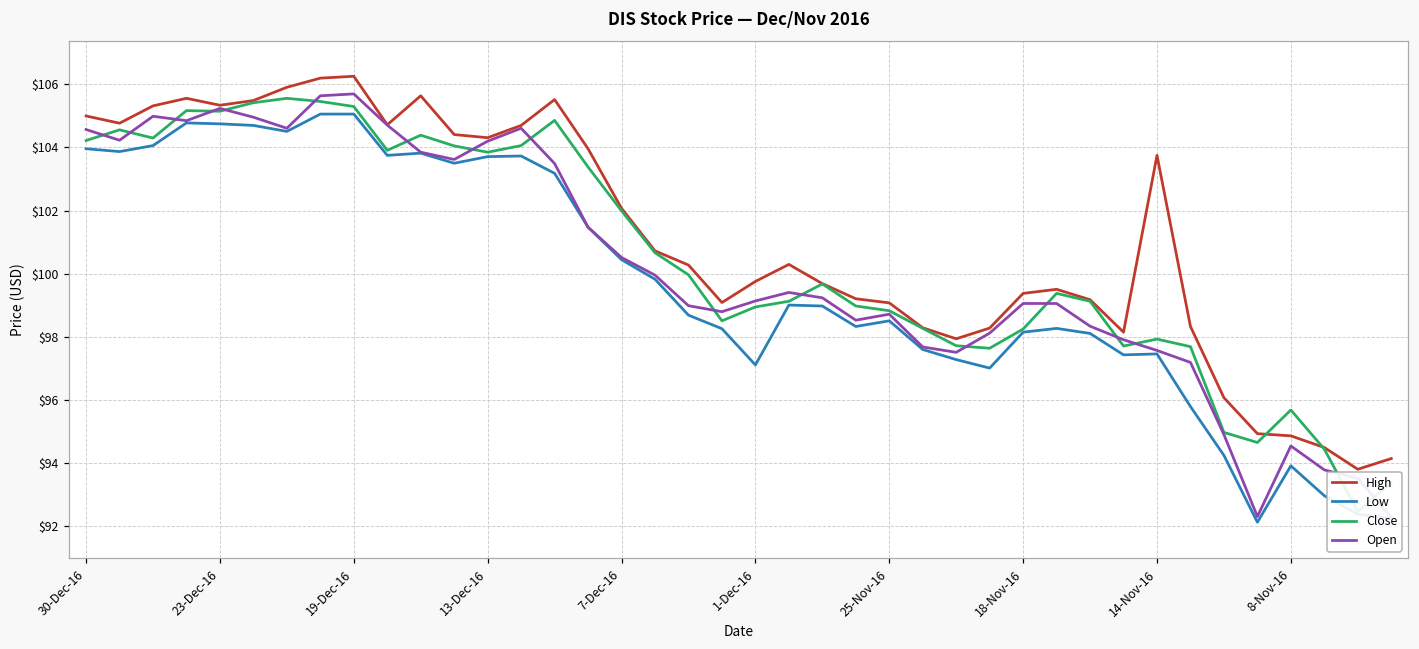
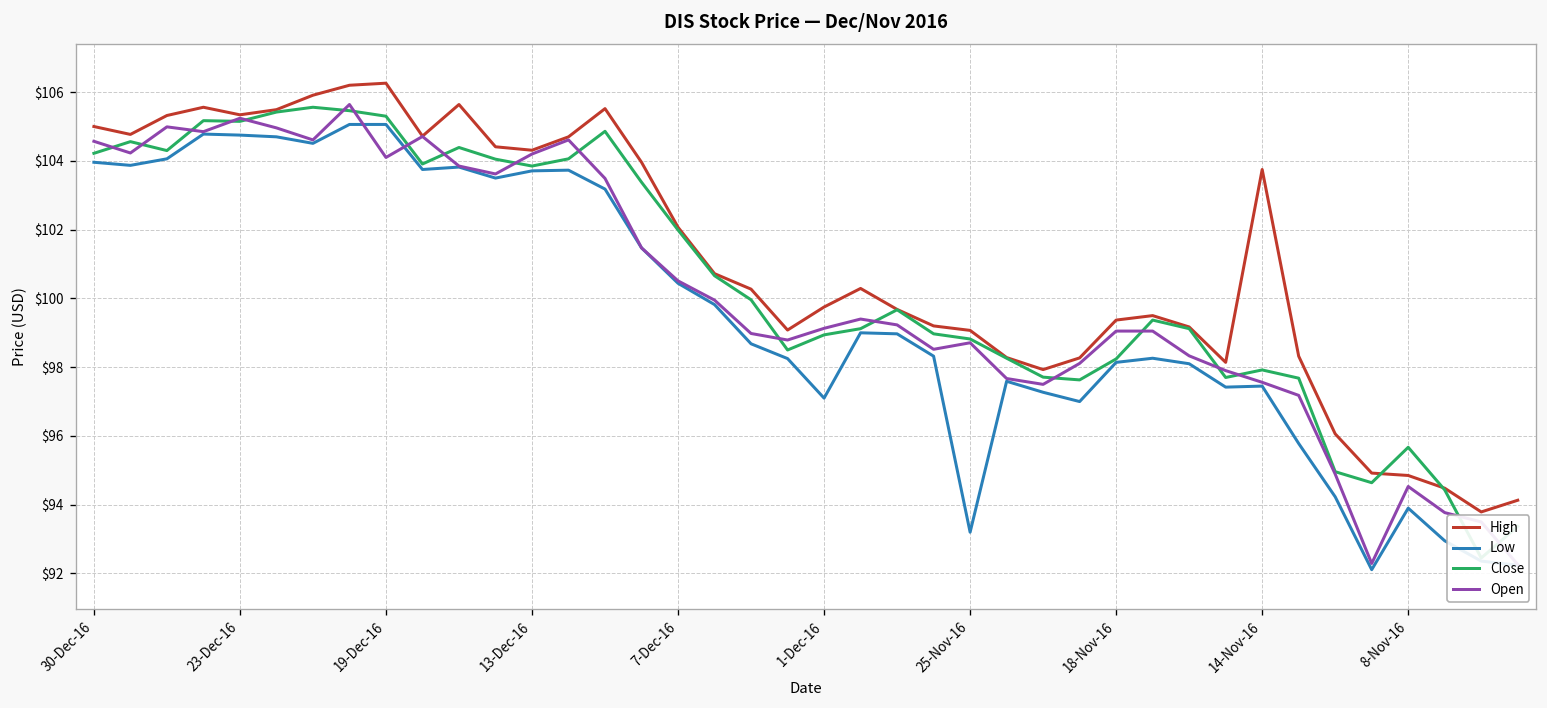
Open, 19-Dec-16: $105.7 -> $104.1
Low, 25-Nov-16: $98.5 -> $93.2
